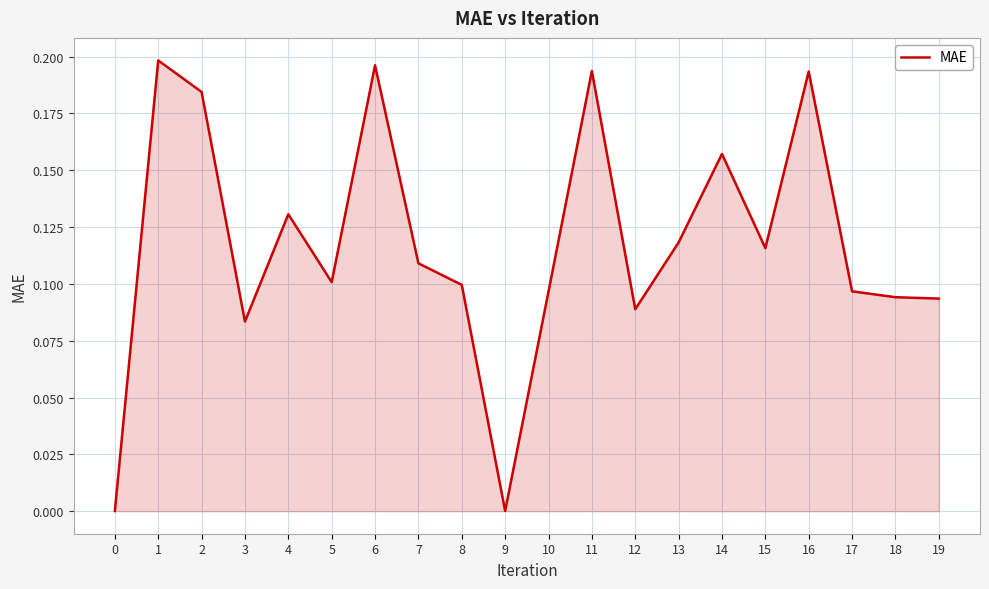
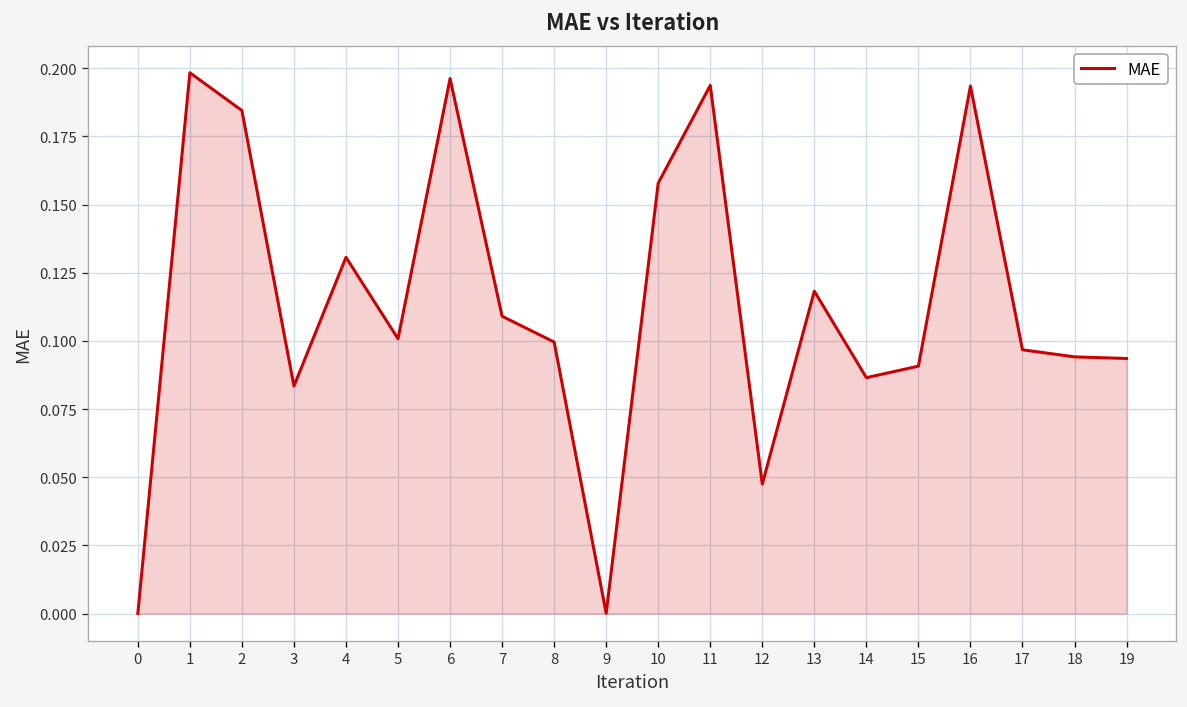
10: 0.097 -> 0.158
12: 0.089 -> 0.048
14: 0.157 -> 0.087
15: 0.116 -> 0.091
